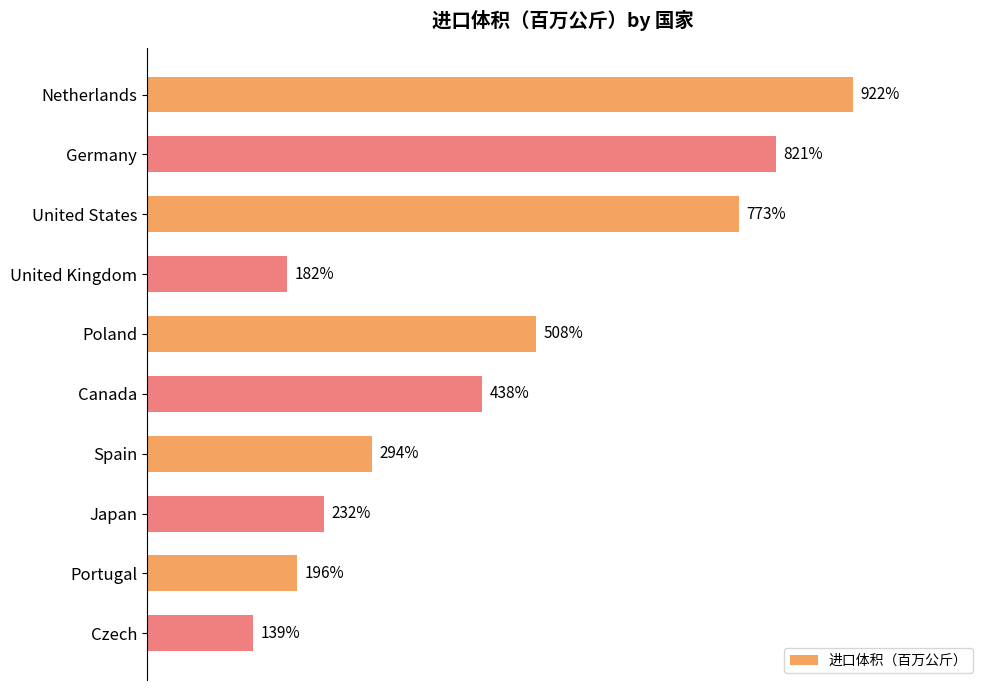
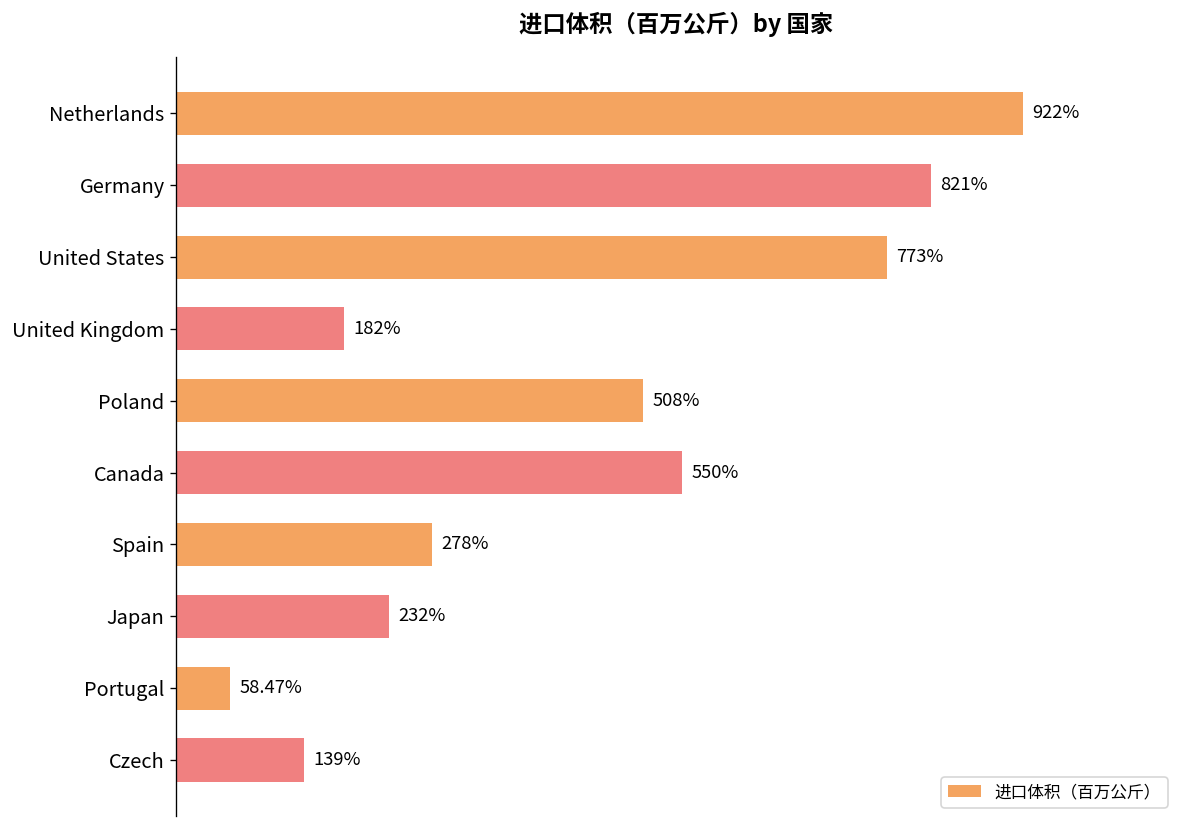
Canada: 438% -> 550%
Spain: 294% -> 278%
Portugal: 196% -> 58.47%
